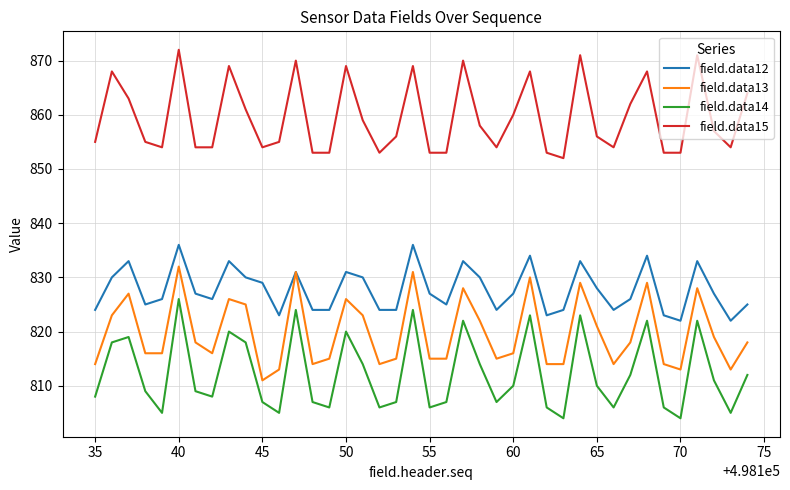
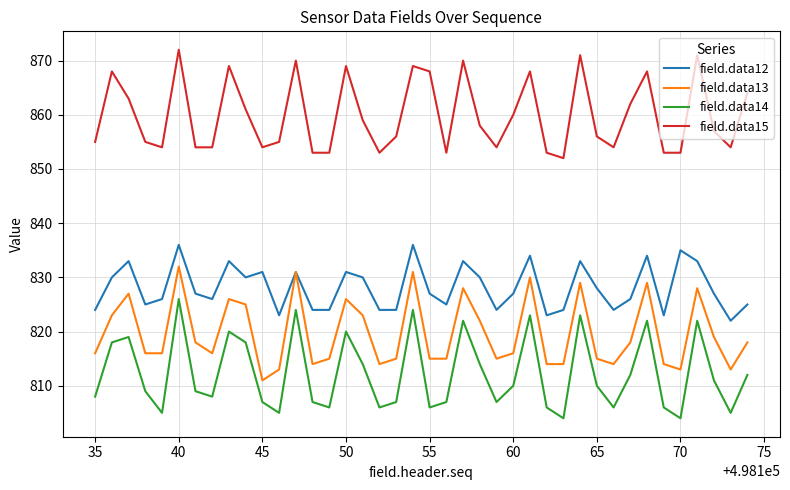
field.data13, 35: 814 -> 816
field.data12, 45: 829 -> 831
field.data15, 55: 853 -> 868
field.data13, 65: 821 -> 815
field.data12, 70: 822 -> 835
